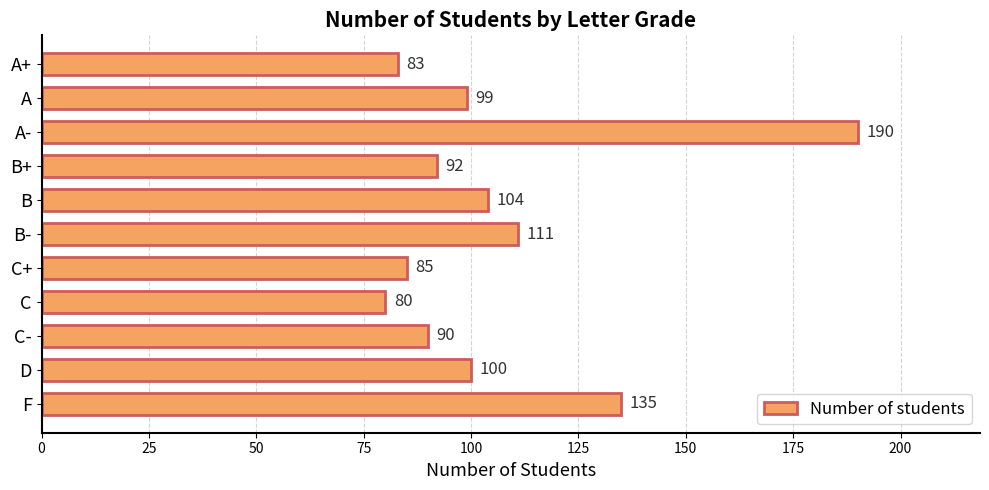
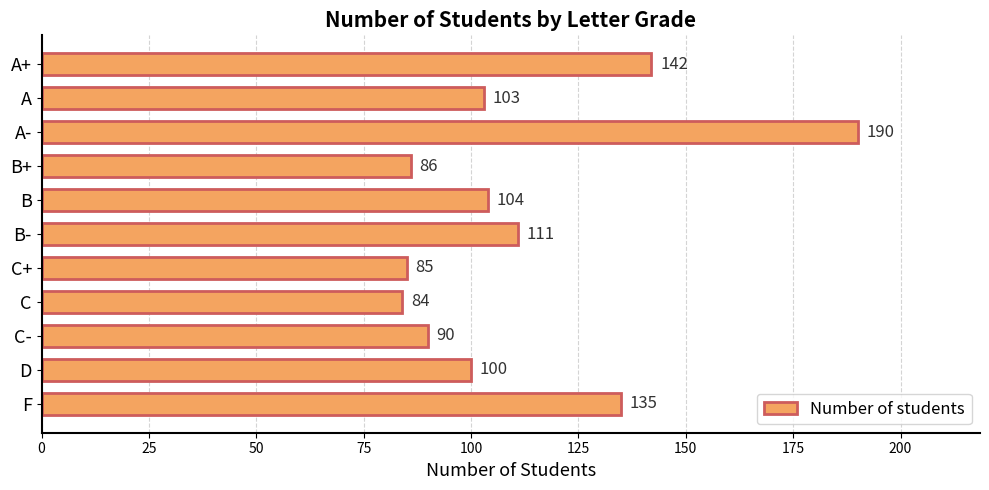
A+: 83 -> 142
A: 99 -> 103
B+: 92 -> 86
C: 80 -> 84
